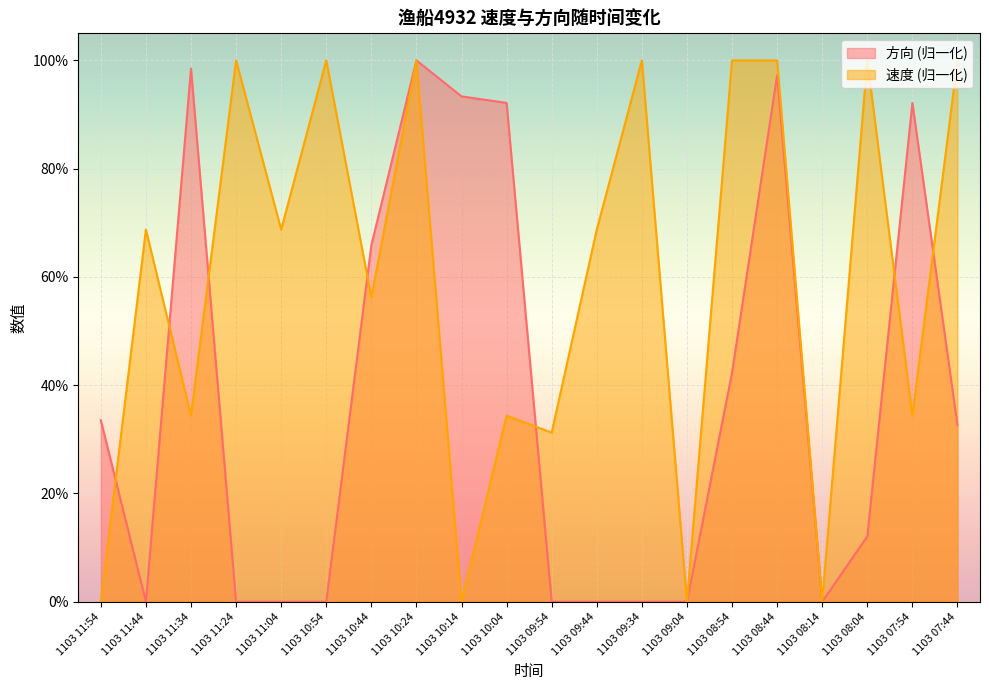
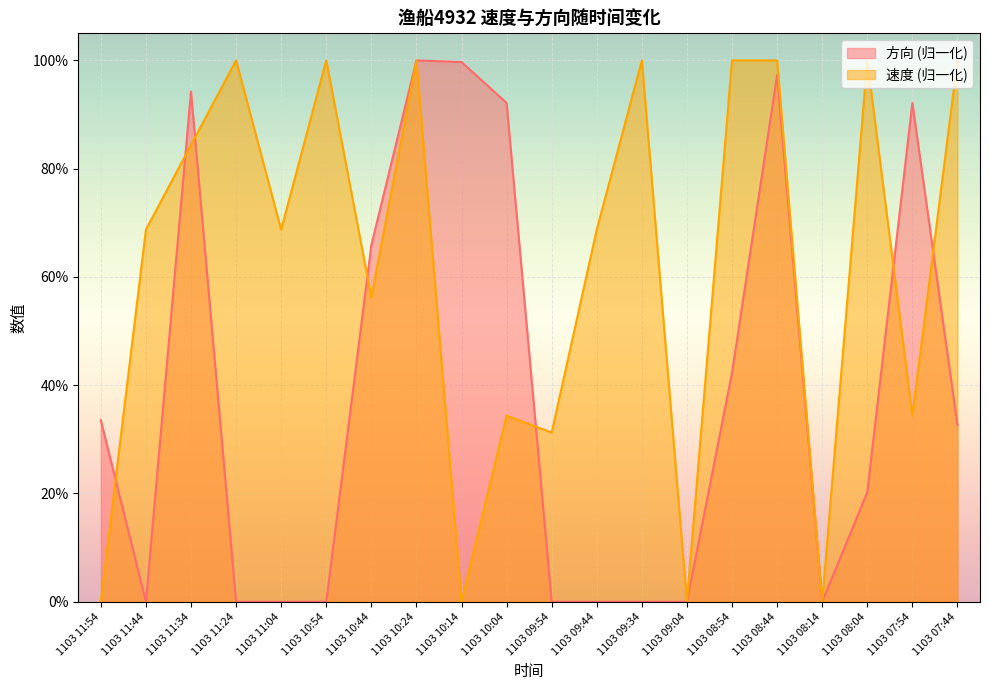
方向 (归一化), 1103 11:34: 98% -> 94%
速度 (归一化), 1103 11:34: 34% -> 84%
方向 (归一化), 1103 10:14: 93% -> 100%
方向 (归一化), 1103 08:04: 12% -> 20%
